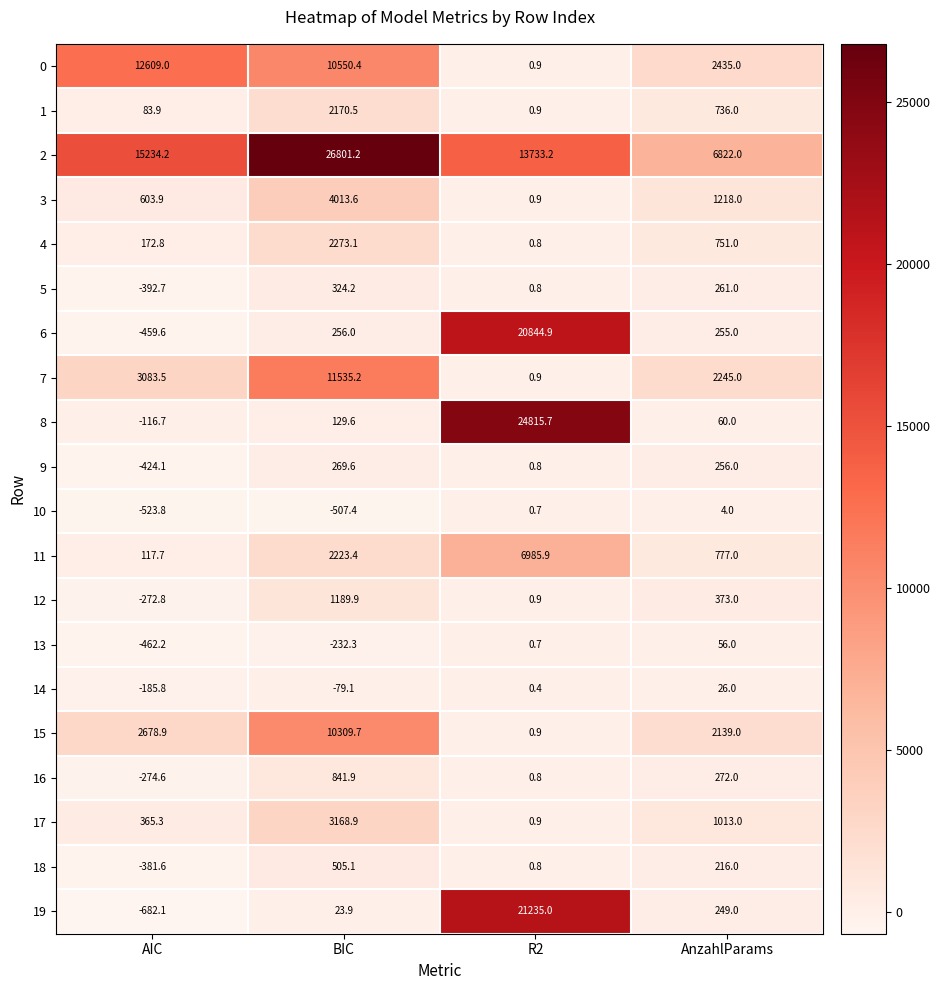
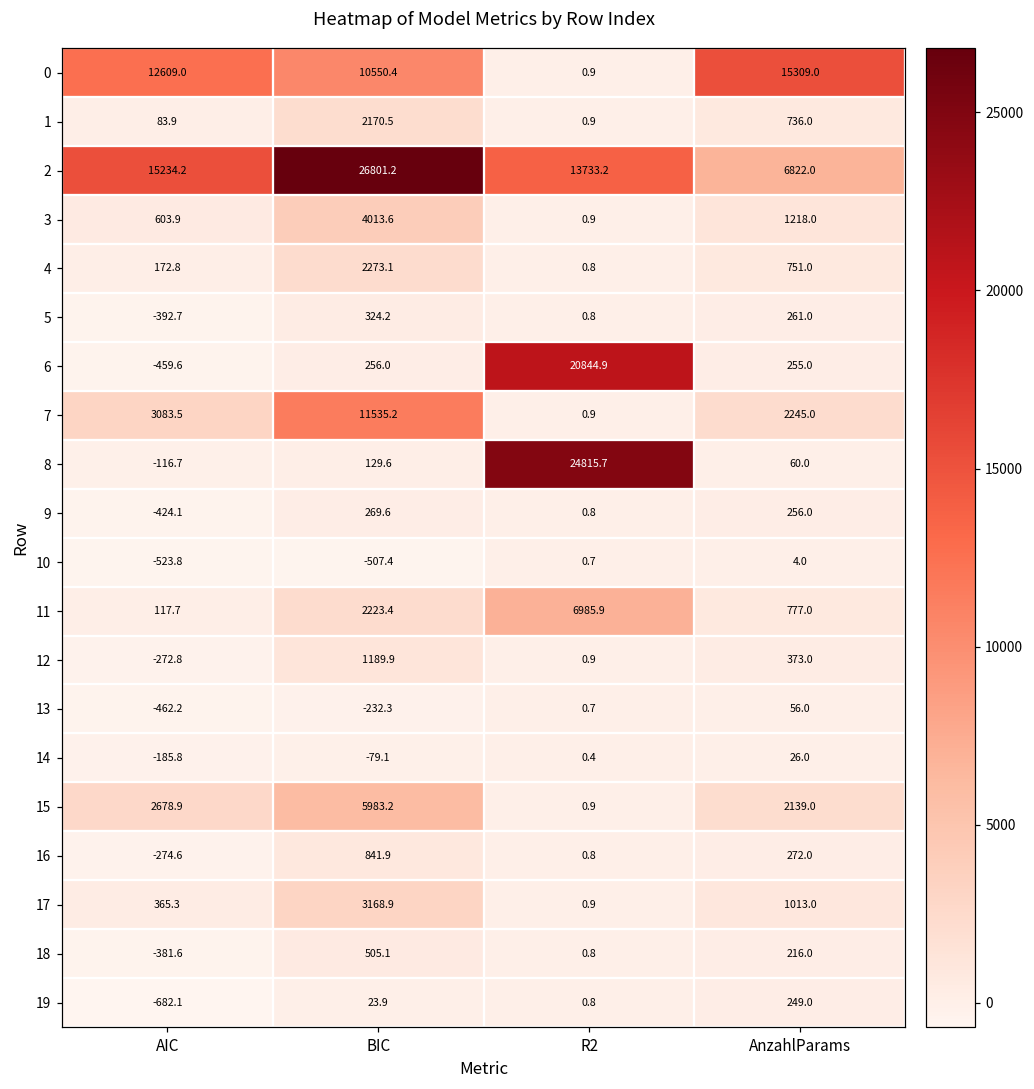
0, AnzahlParams: 2435.0 -> 15309.0
15, BIC: 10309.7 -> 5983.2
19, R2: 21235.0 -> 0.8
